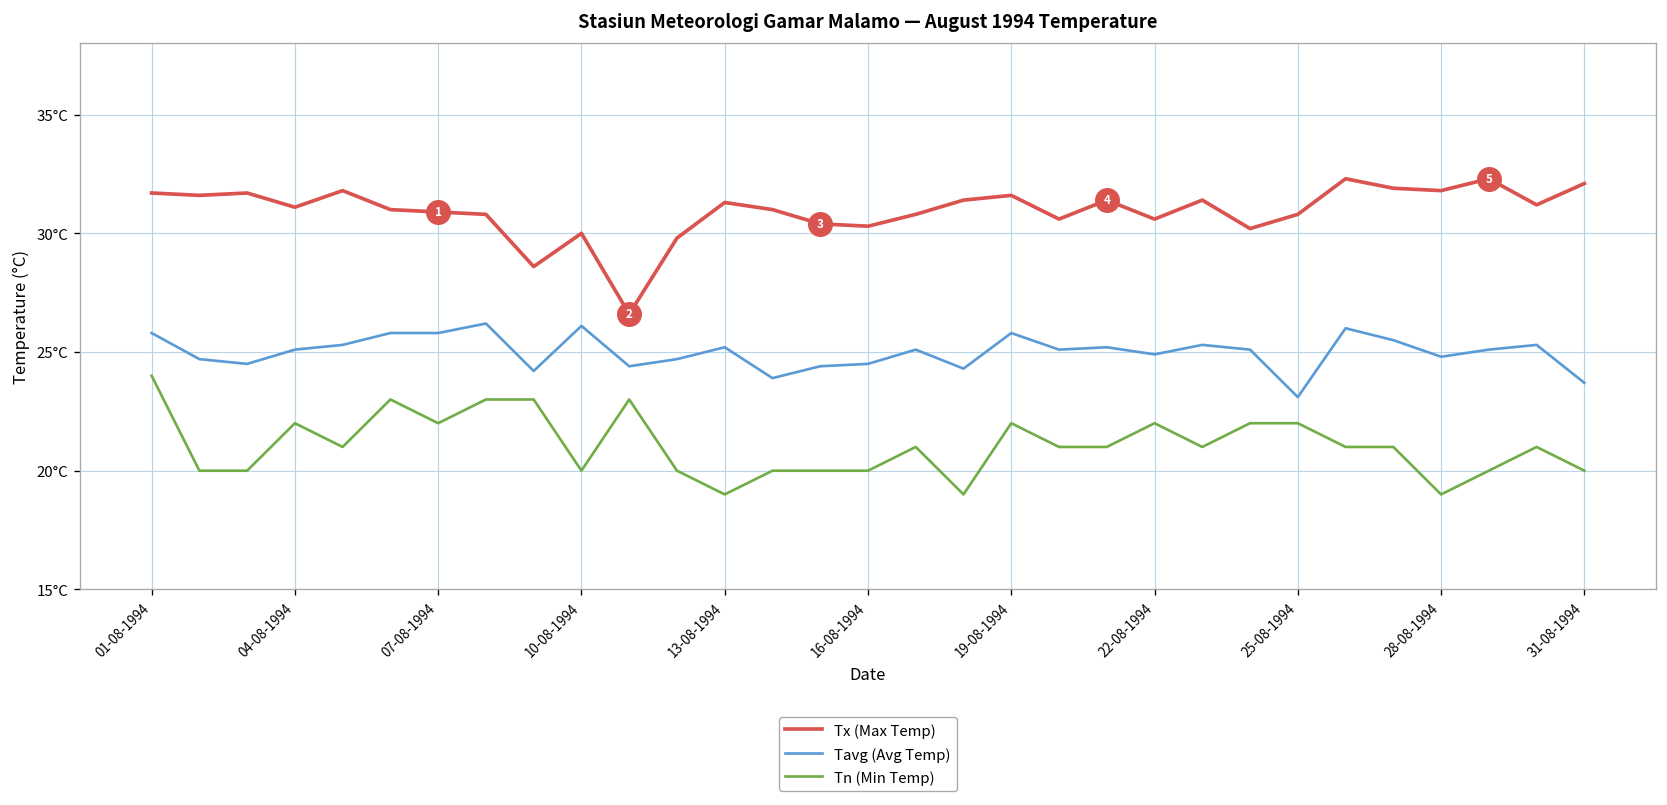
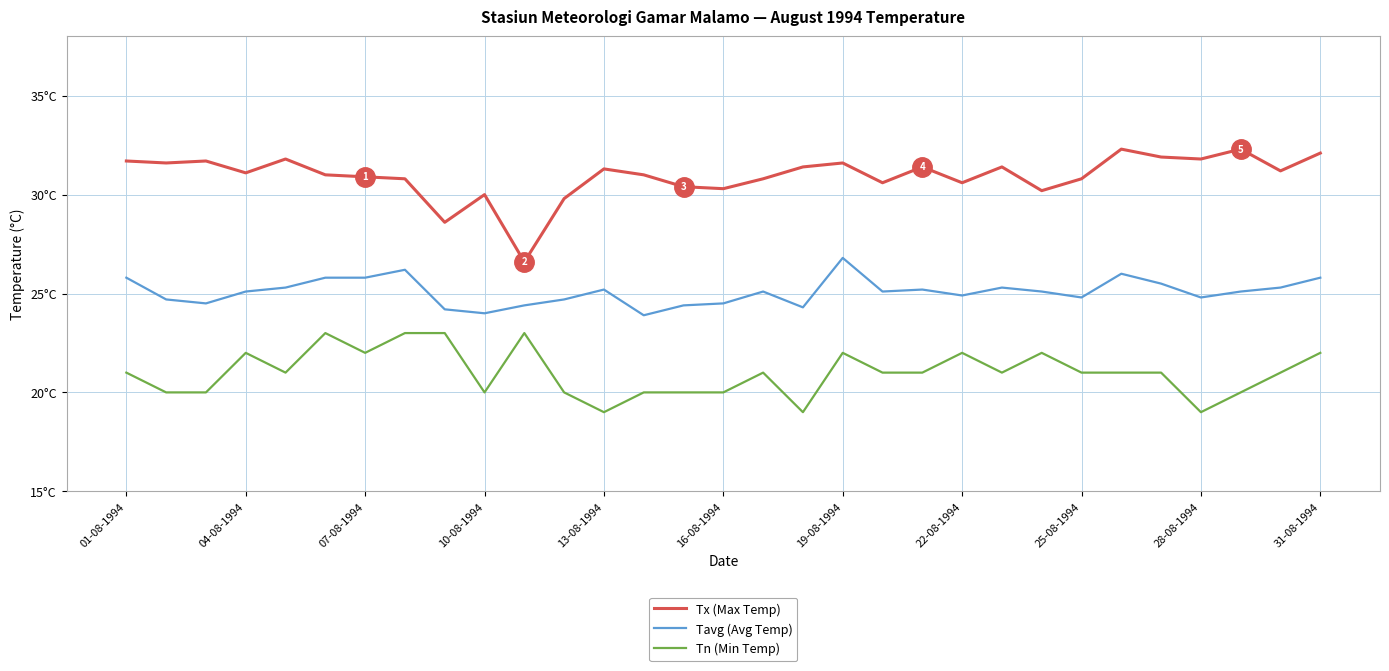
Tn (Min Temp), 01-08-1994: 24°C -> 21°C
Tavg (Avg Temp), 10-08-1994: 26.1°C -> 24.0°C
Tavg (Avg Temp), 19-08-1994: 25.8°C -> 26.8°C
Tavg (Avg Temp), 25-08-1994: 23.1°C -> 24.8°C
Tn (Min Temp), 25-08-1994: 22°C -> 21°C
Tavg (Avg Temp), 31-08-1994: 23.7°C -> 25.8°C
Tn (Min Temp), 31-08-1994: 20°C -> 22°C
